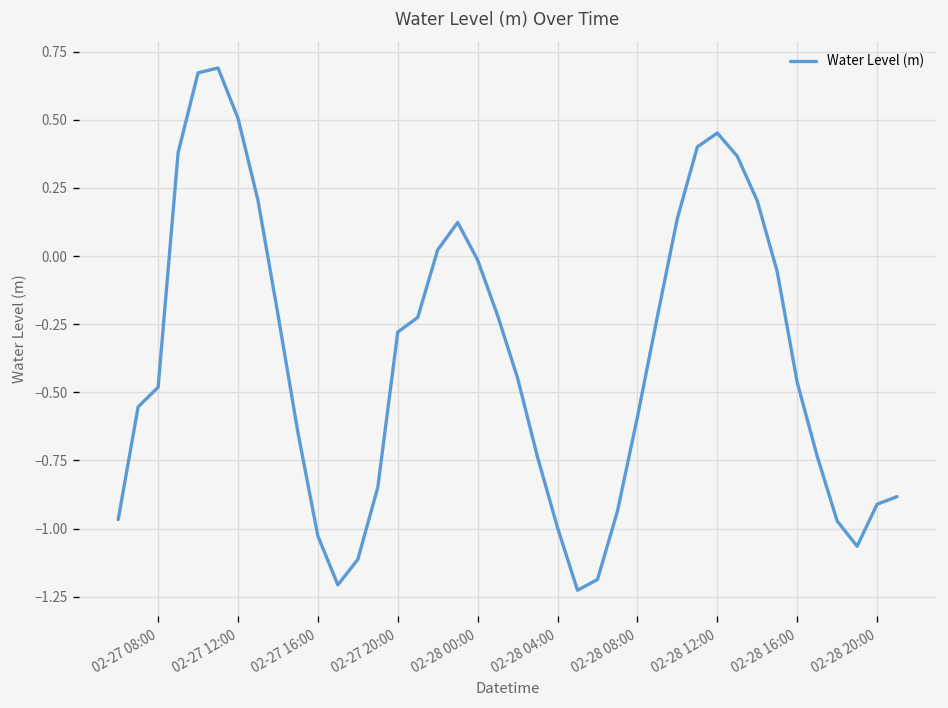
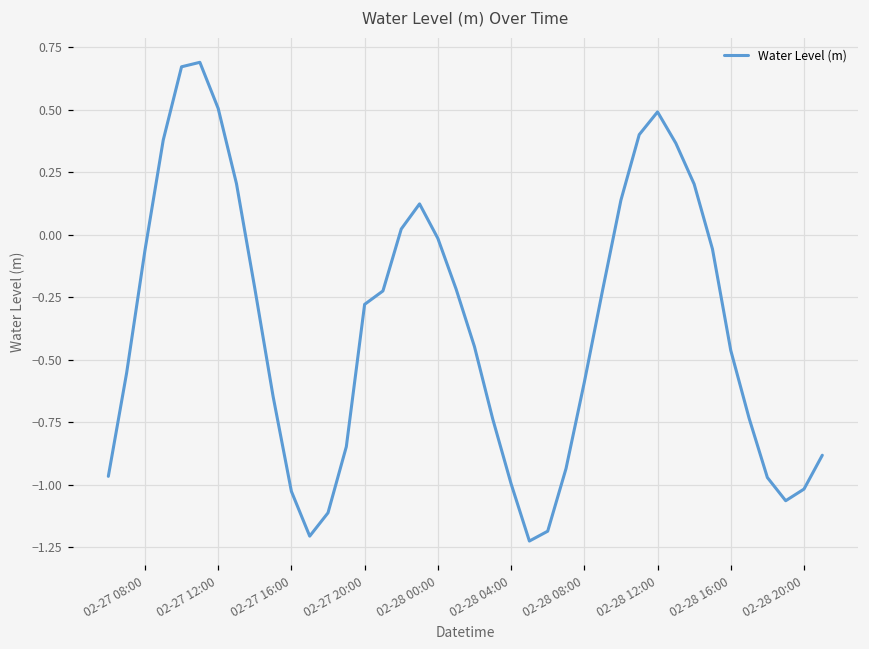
02-27 08:00: -0.48 -> -0.06
02-28 12:00: 0.45 -> 0.49
02-28 20:00: -0.91 -> -1.02
